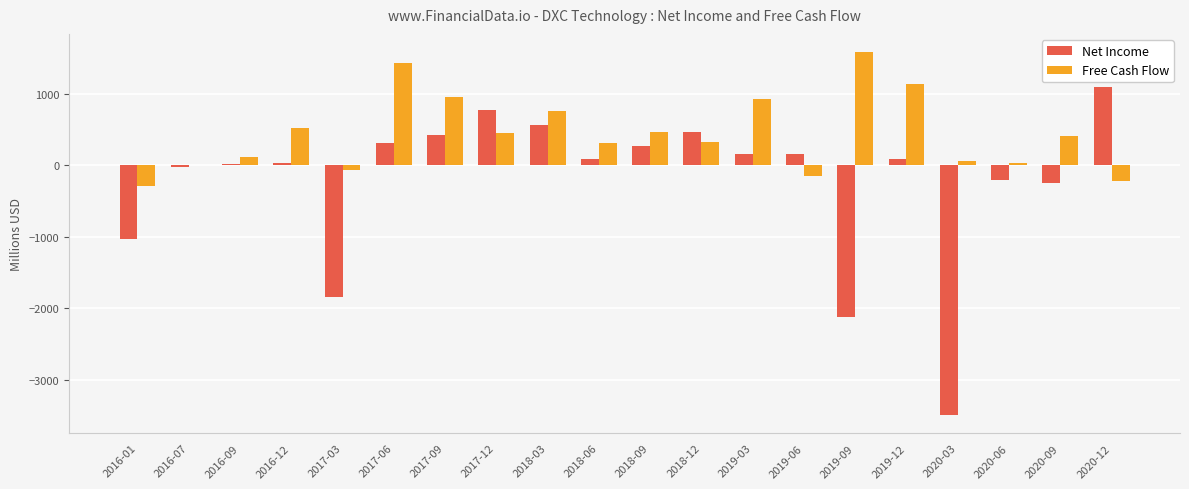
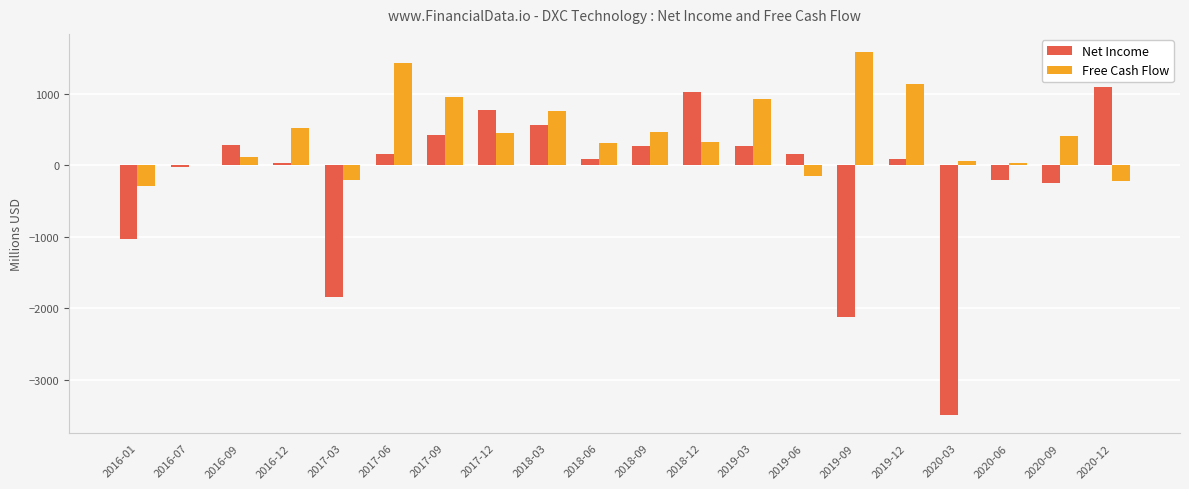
Net Income, 2016-09: 0 -> 300
Free Cash Flow, 2017-03: -100 -> -200
Net Income, 2017-06: 300 -> 200
Net Income, 2018-12: 500 -> 1000
Net Income, 2019-03: 200 -> 300
